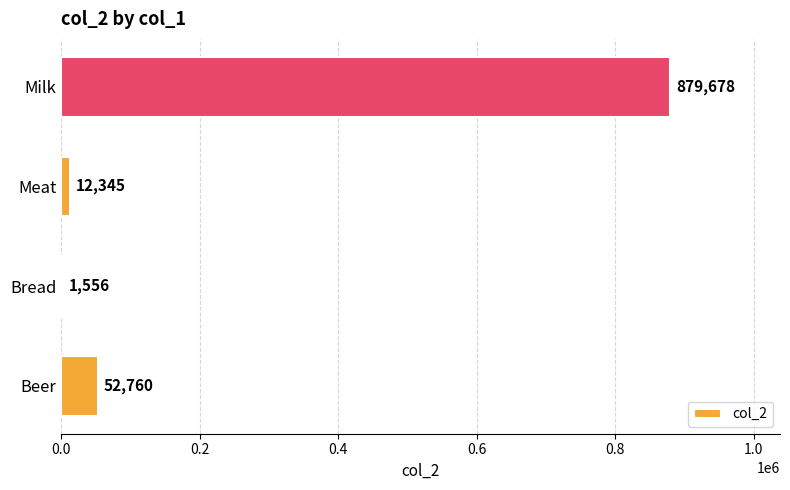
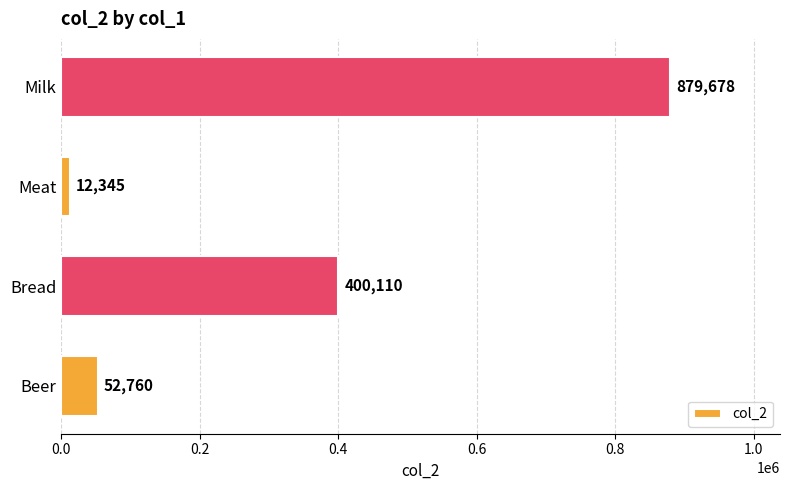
Bread: 1,556 -> 400,110
